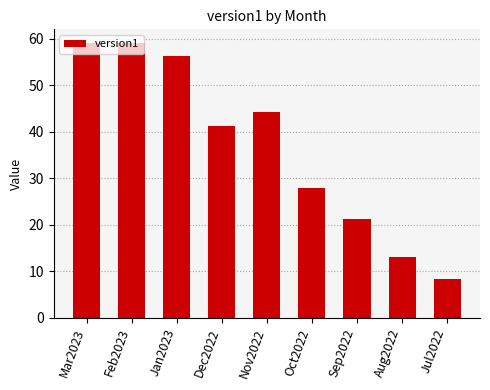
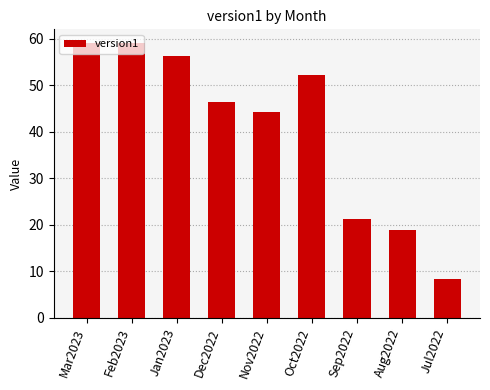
Dec2022: 41 -> 46
Oct2022: 28 -> 52
Aug2022: 13 -> 19
